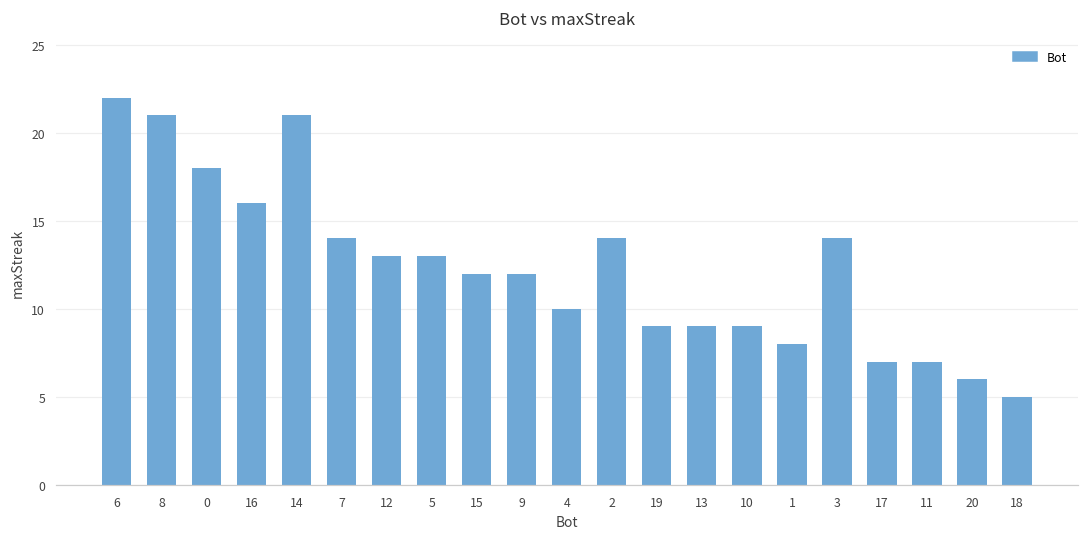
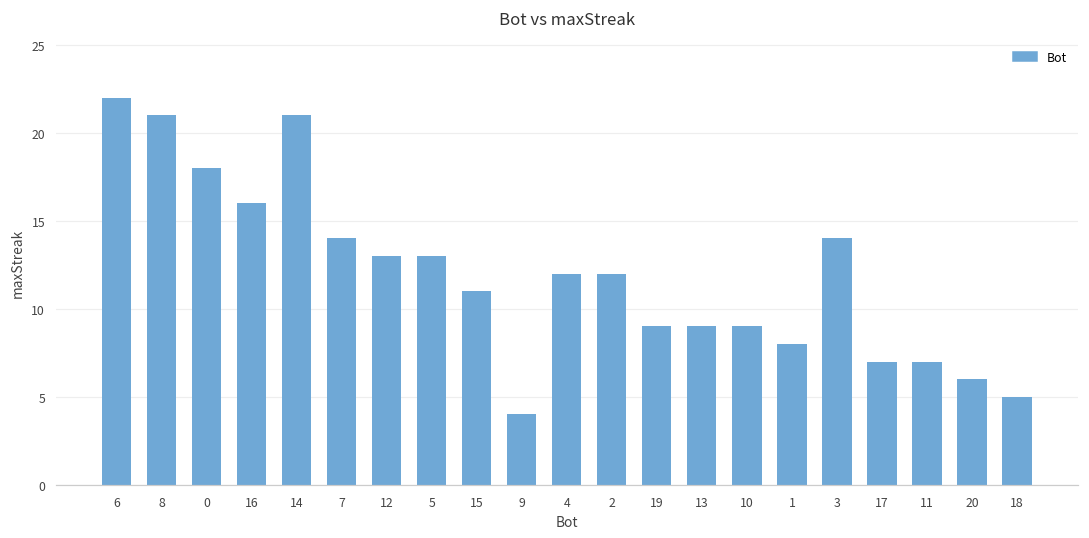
15: 12 -> 11
9: 12 -> 4
4: 10 -> 12
2: 14 -> 12
